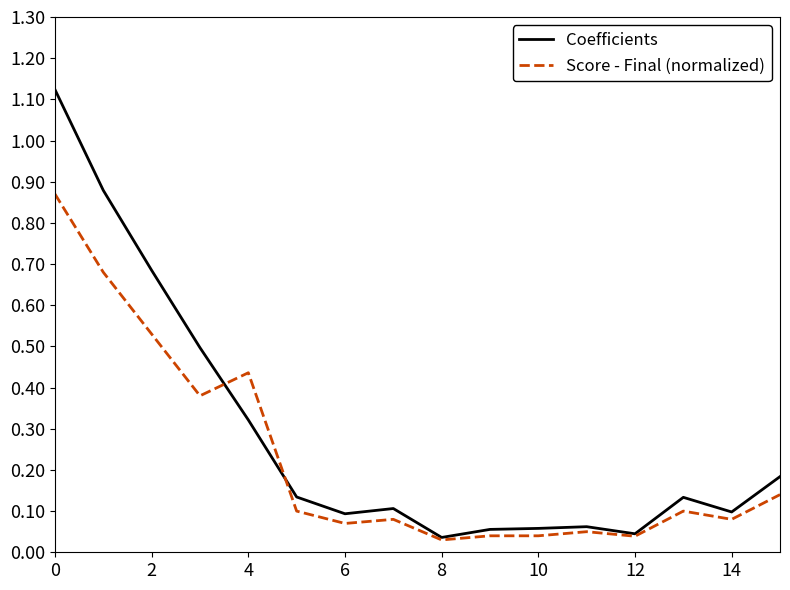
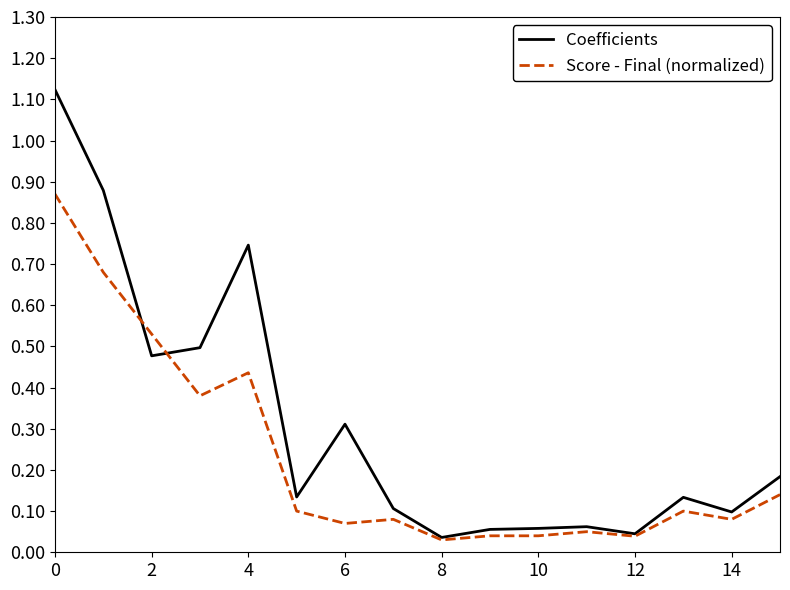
Coefficients, 2: 0.68 -> 0.48
Coefficients, 4: 0.32 -> 0.75
Coefficients, 6: 0.09 -> 0.31
